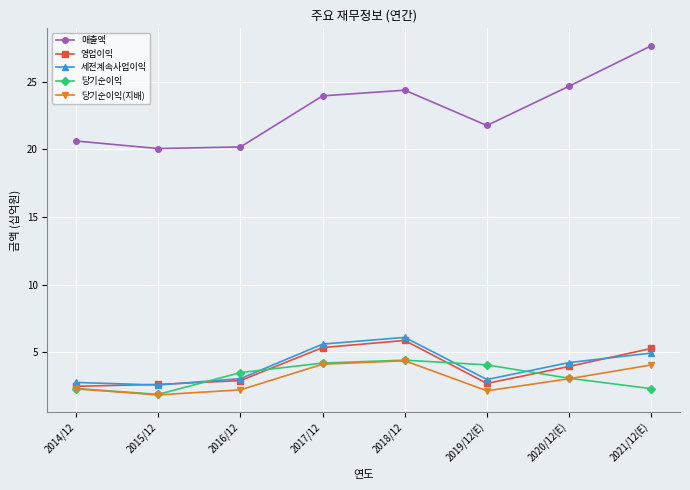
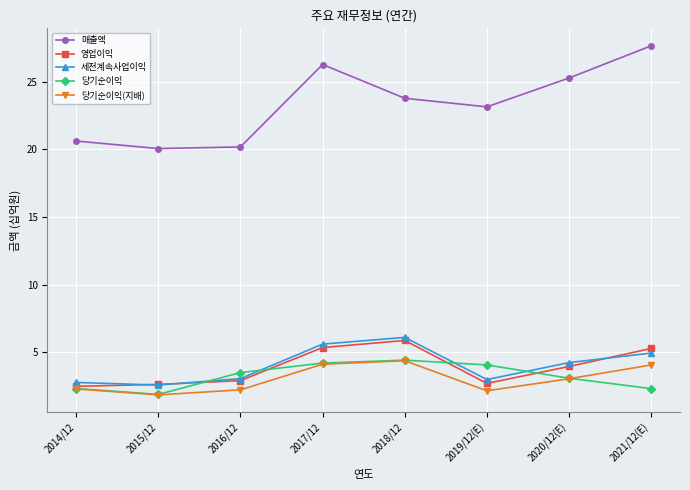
매출액, 2017/12: 24.0 -> 26.3
매출액, 2018/12: 24.4 -> 23.8
매출액, 2019/12(E): 21.8 -> 23.1
매출액, 2020/12(E): 24.7 -> 25.3
